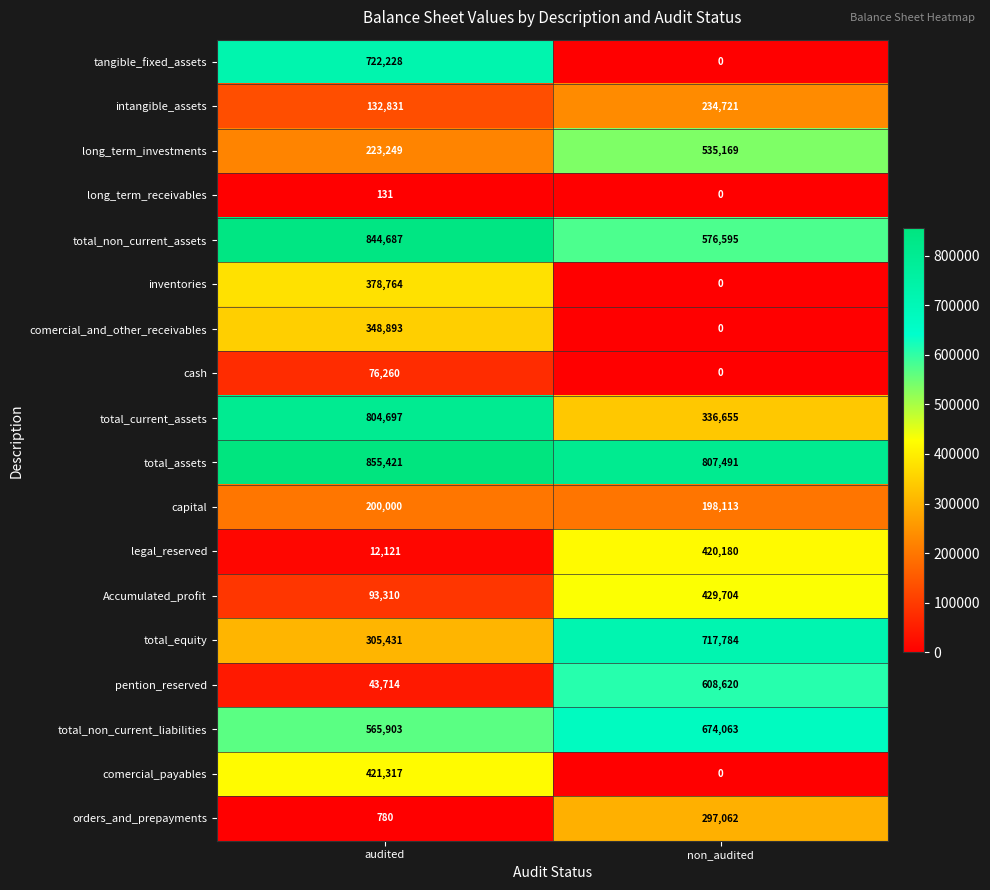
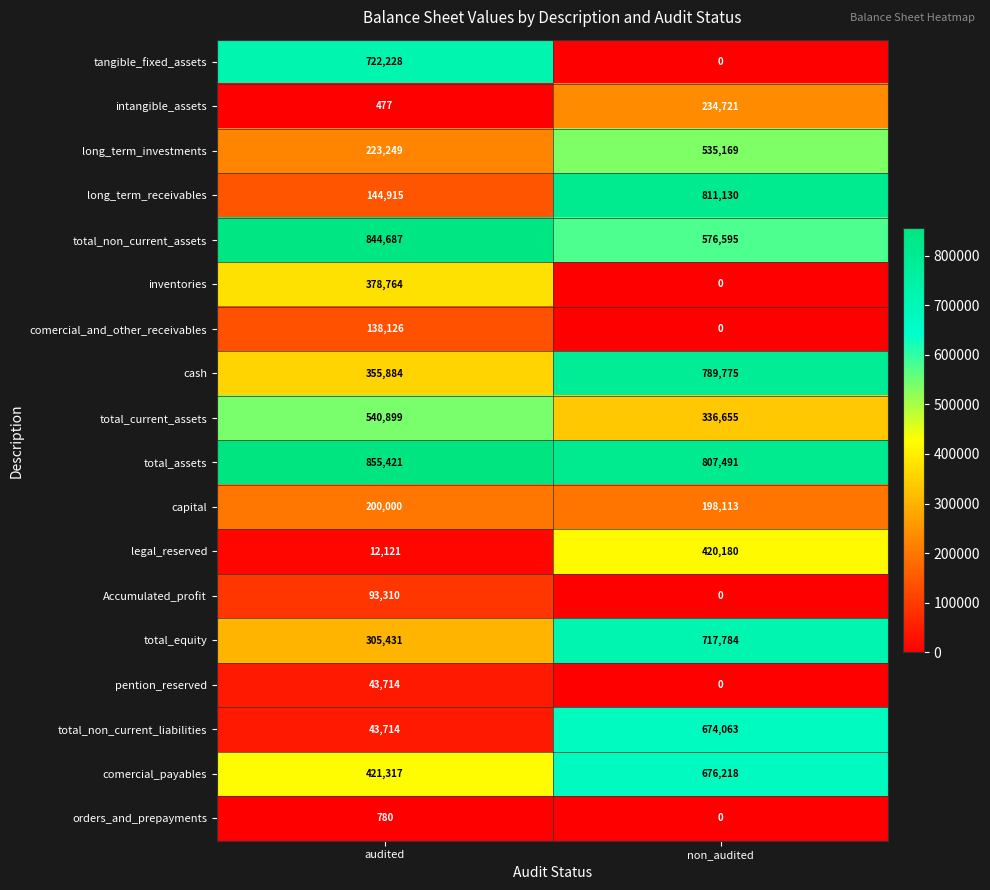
intangible_assets, audited: 132,831 -> 477
long_term_receivables, audited: 131 -> 144,915
long_term_receivables, non_audited: 0 -> 811,130
comercial_and_other_receivables, audited: 348,893 -> 138,126
cash, audited: 76,260 -> 355,884
cash, non_audited: 0 -> 789,775
total_current_assets, audited: 804,697 -> 540,899
Accumulated_profit, non_audited: 429,704 -> 0
pention_reserved, non_audited: 608,620 -> 0
total_non_current_liabilities, audited: 565,903 -> 43,714
comercial_payables, non_audited: 0 -> 676,218
orders_and_prepayments, non_audited: 297,062 -> 0
